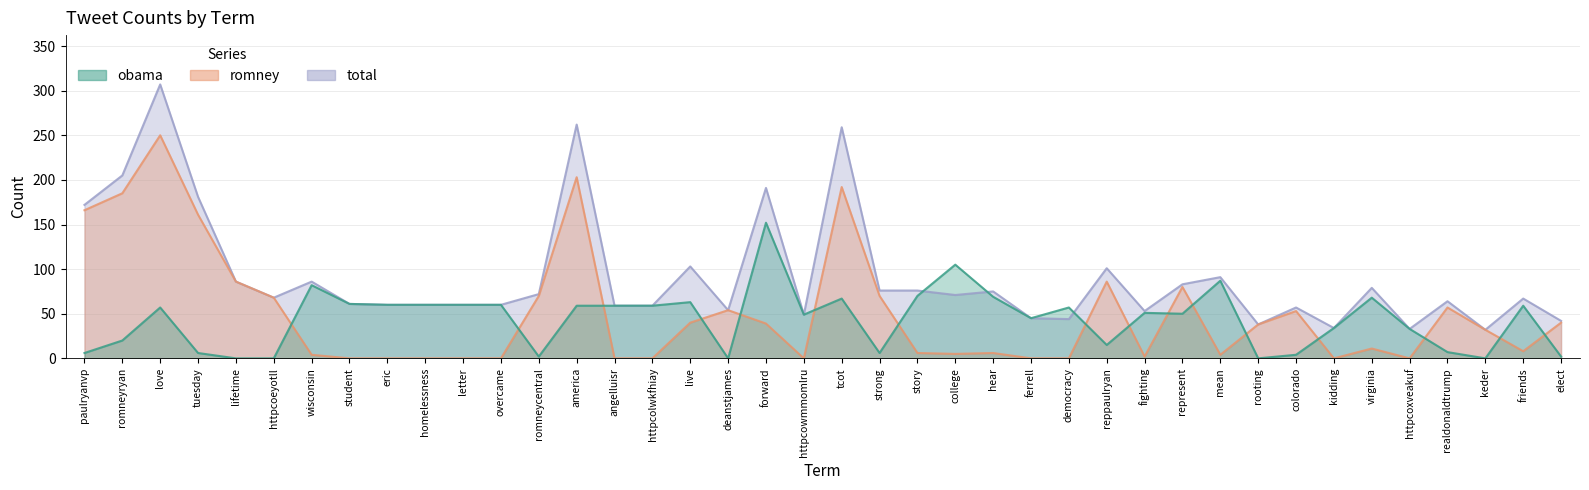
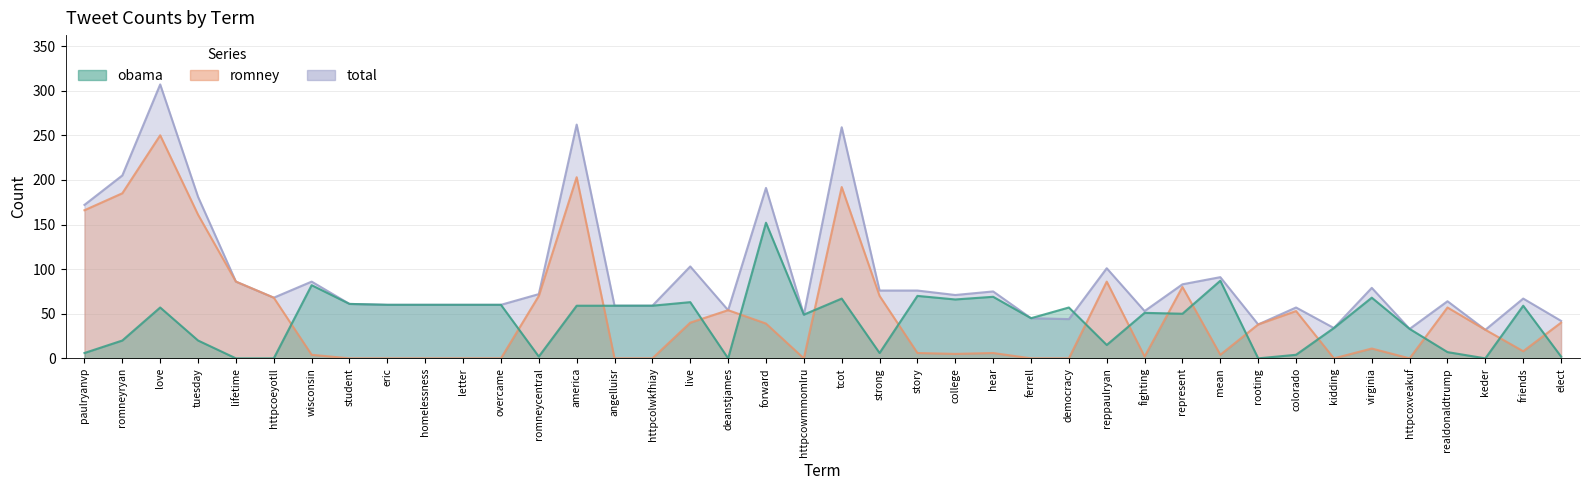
obama, tuesday: 10 -> 20
obama, college: 110 -> 70
